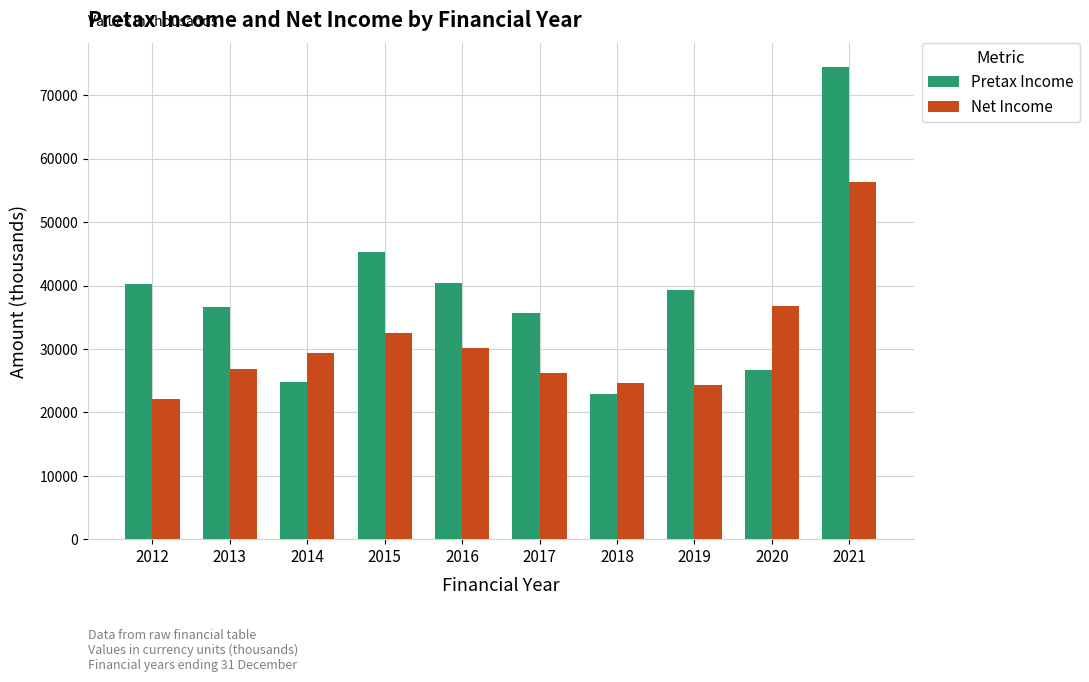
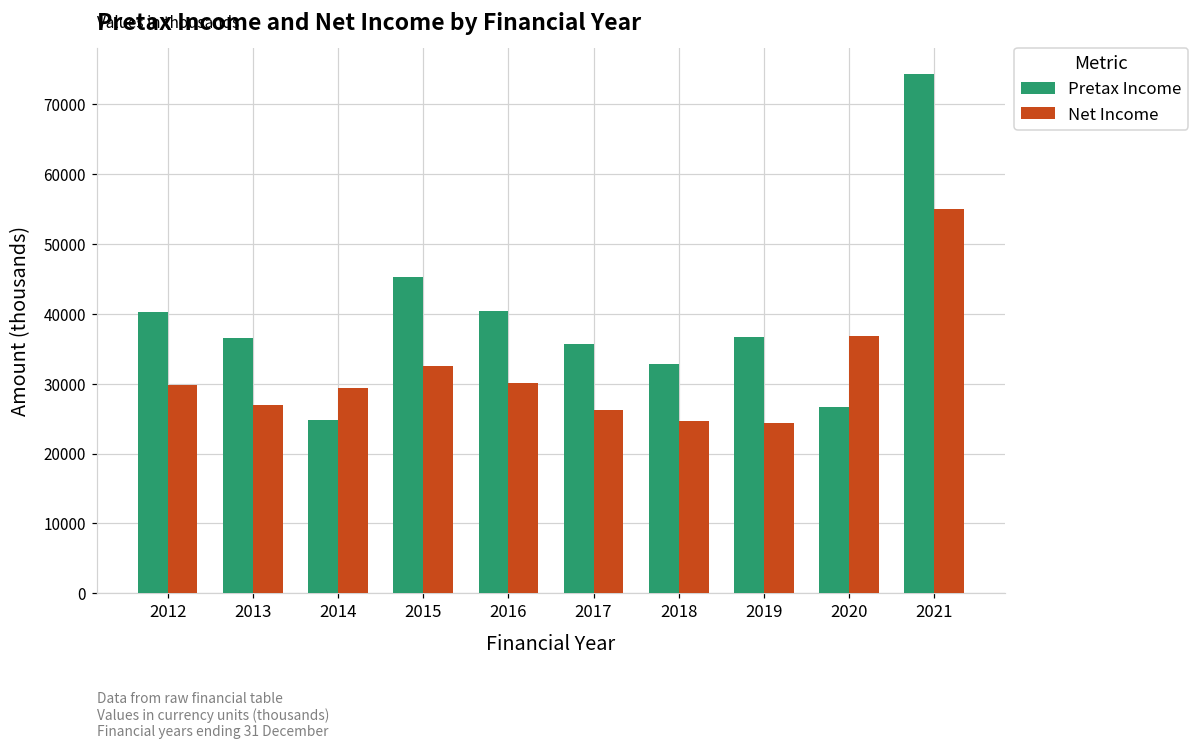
Net Income, 2012: 22000 -> 30000
Pretax Income, 2018: 23000 -> 33000
Pretax Income, 2019: 39000 -> 37000
Net Income, 2021: 56000 -> 55000
